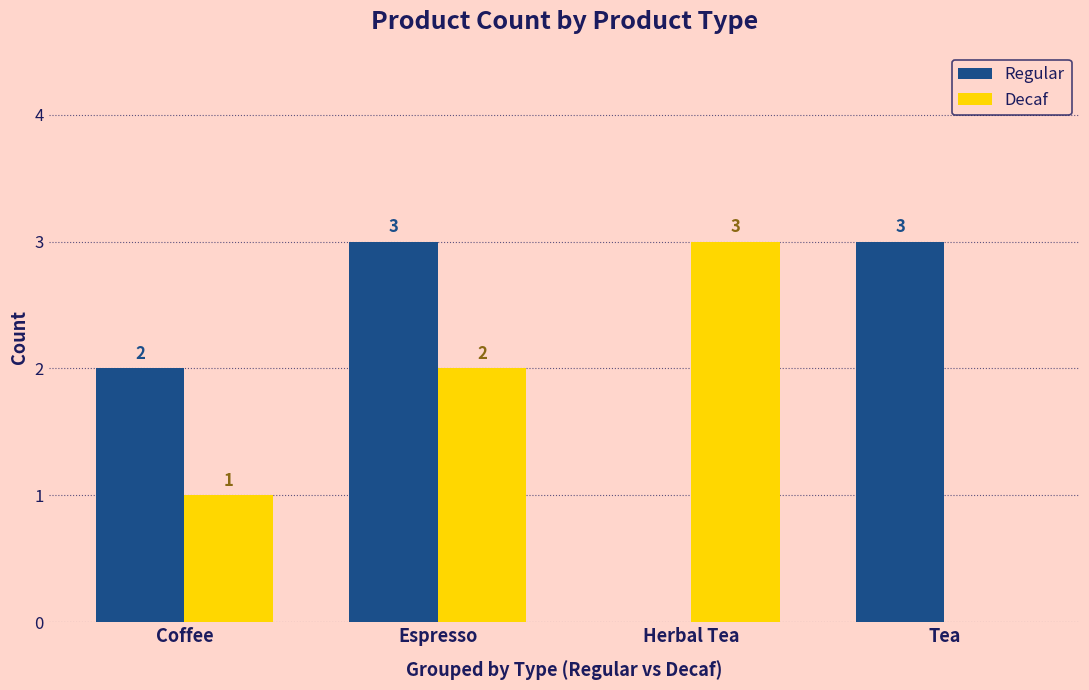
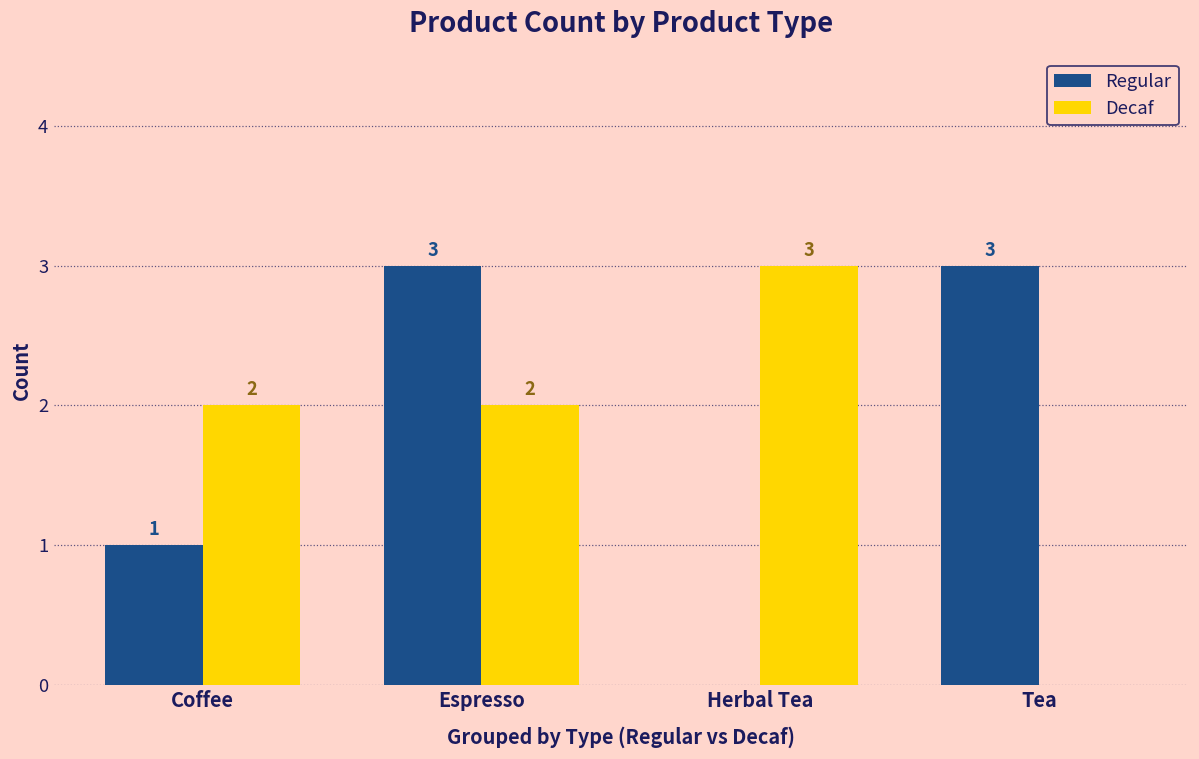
Regular, Coffee: 2 -> 1
Decaf, Coffee: 1 -> 2
